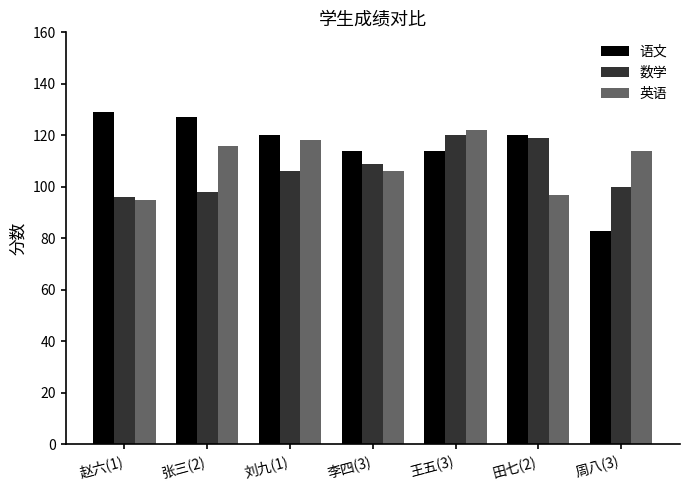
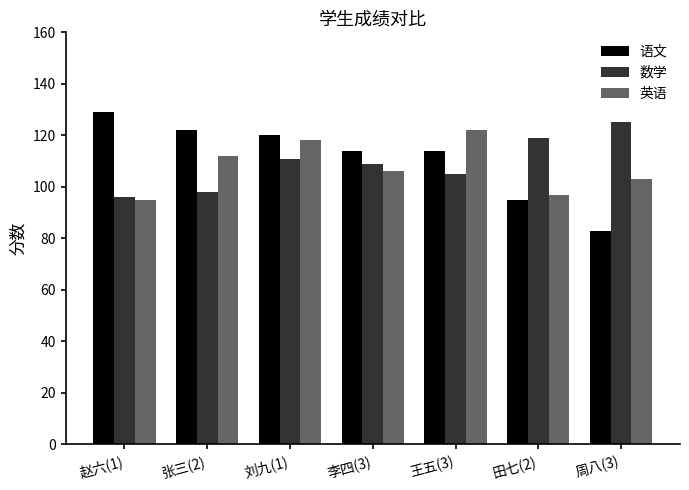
语文, 张三(2): 127 -> 122
英语, 张三(2): 116 -> 112
数学, 刘九(1): 106 -> 111
数学, 王五(3): 120 -> 105
语文, 田七(2): 120 -> 95
数学, 周八(3): 100 -> 125
英语, 周八(3): 114 -> 103
